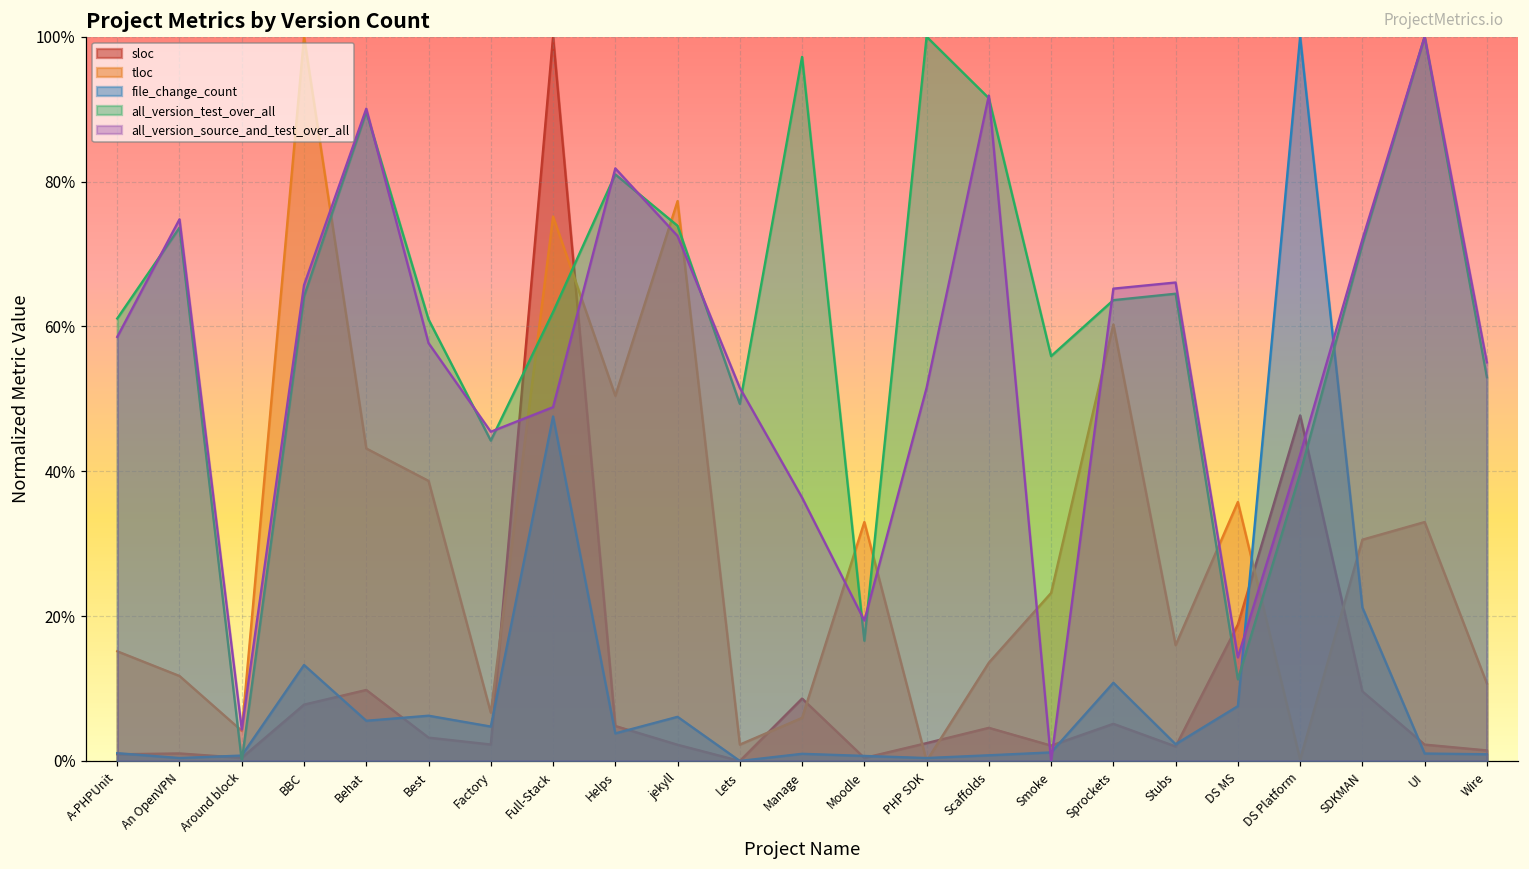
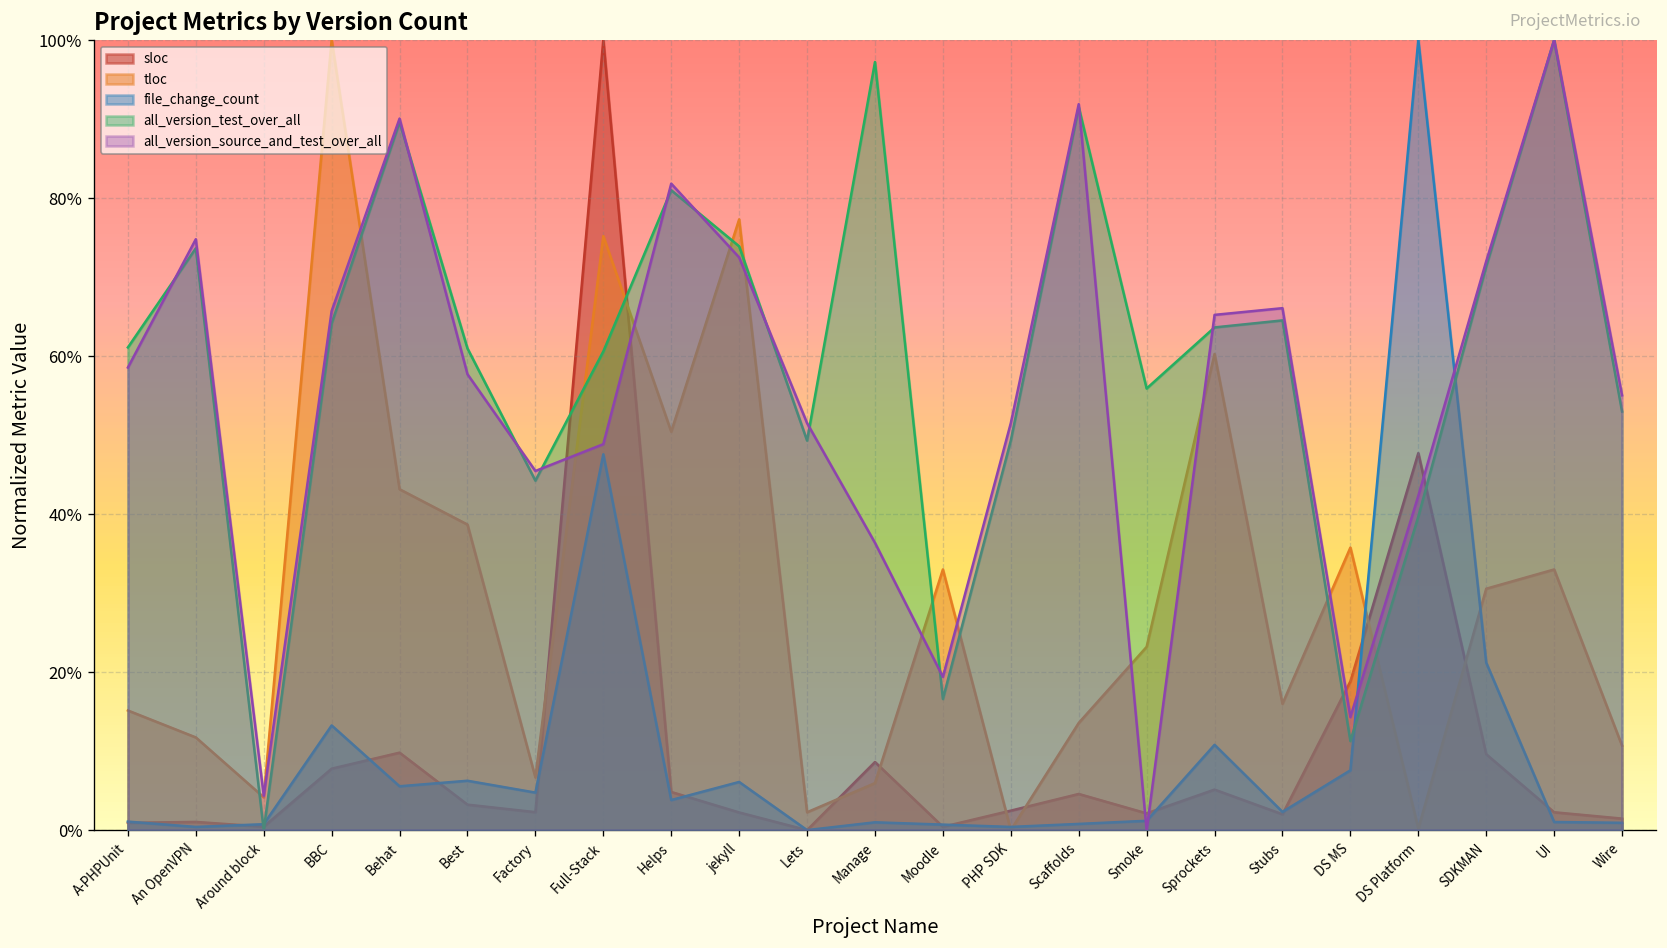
all_version_test_over_all, Full-Stack: 62% -> 61%
all_version_test_over_all, PHP SDK: 100% -> 49%
